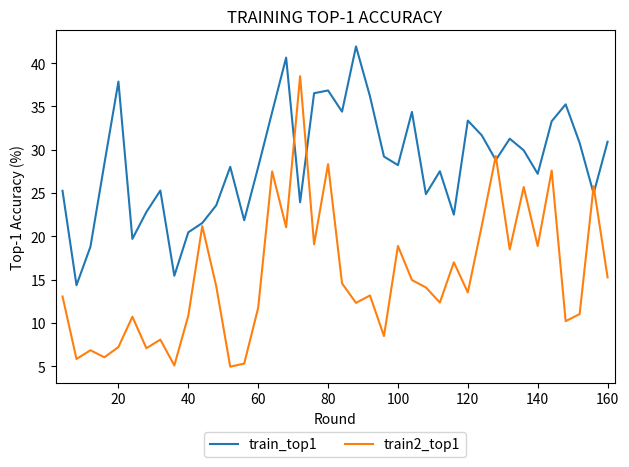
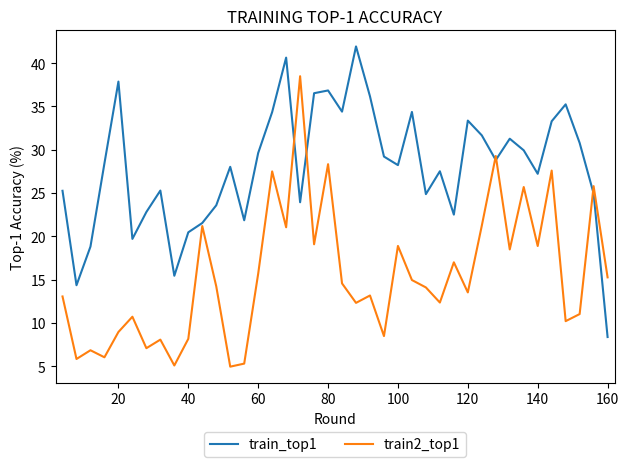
train2_top1, 20: 7 -> 9
train2_top1, 40: 11 -> 8
train_top1, 60: 28 -> 30
train2_top1, 60: 12 -> 16
train_top1, 160: 31 -> 8
